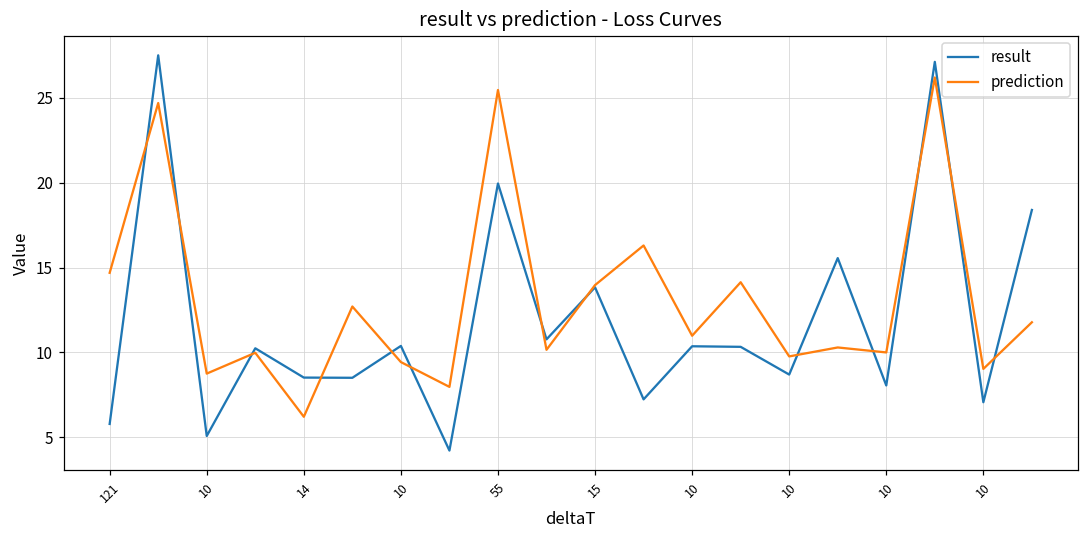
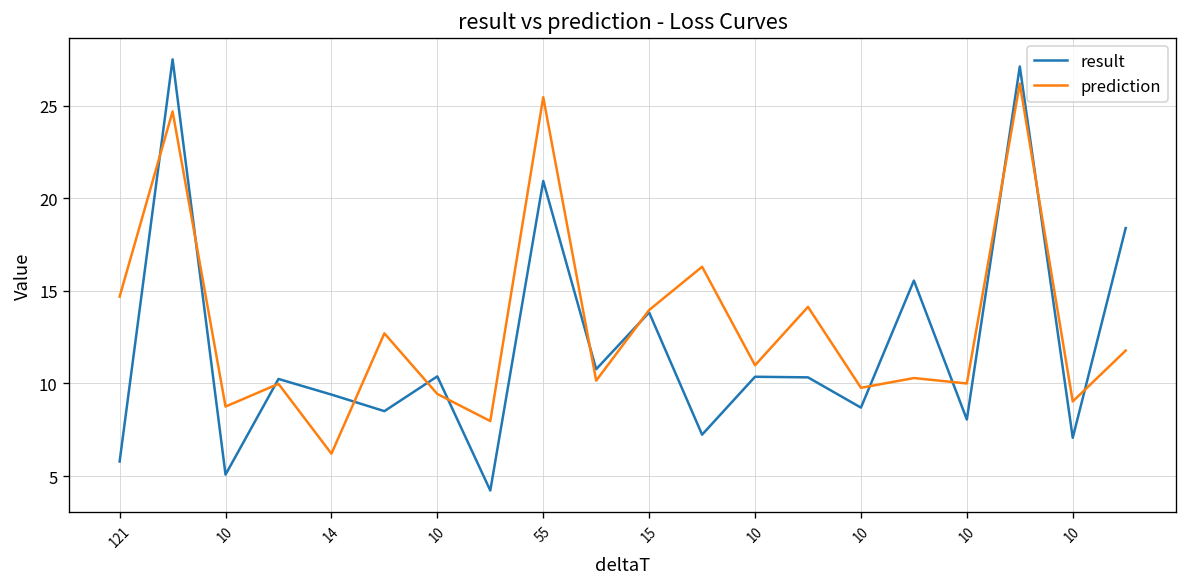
result, 14: 8.5 -> 9.4
result, 55: 20.0 -> 20.9
